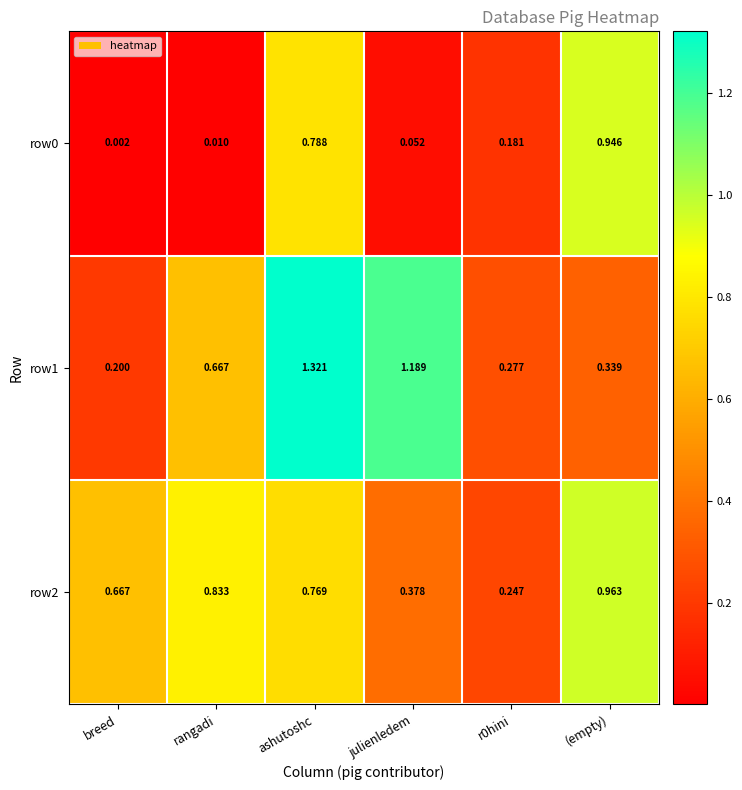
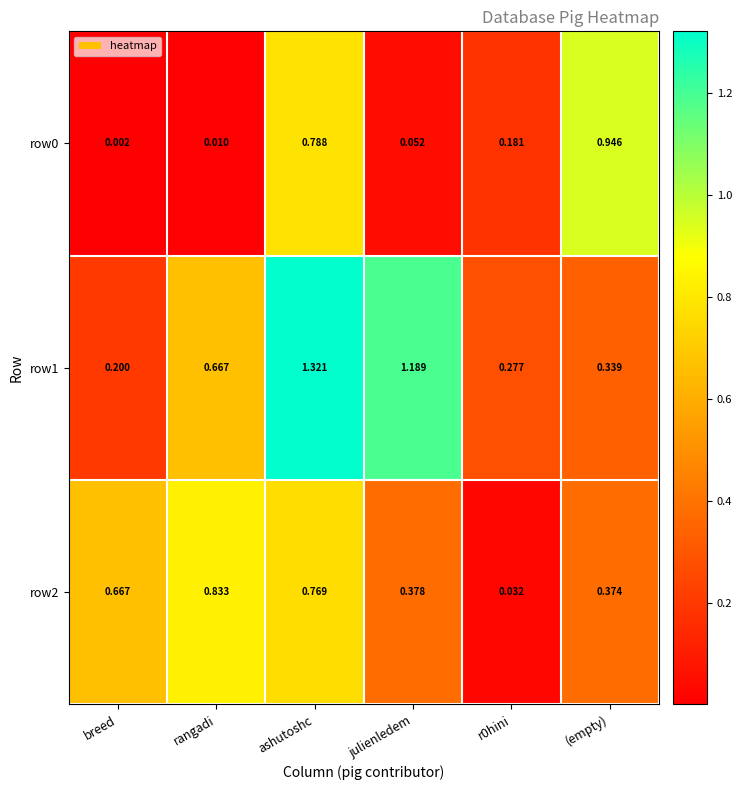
row2, r0hini: 0.247 -> 0.032
row2, (empty): 0.963 -> 0.374
